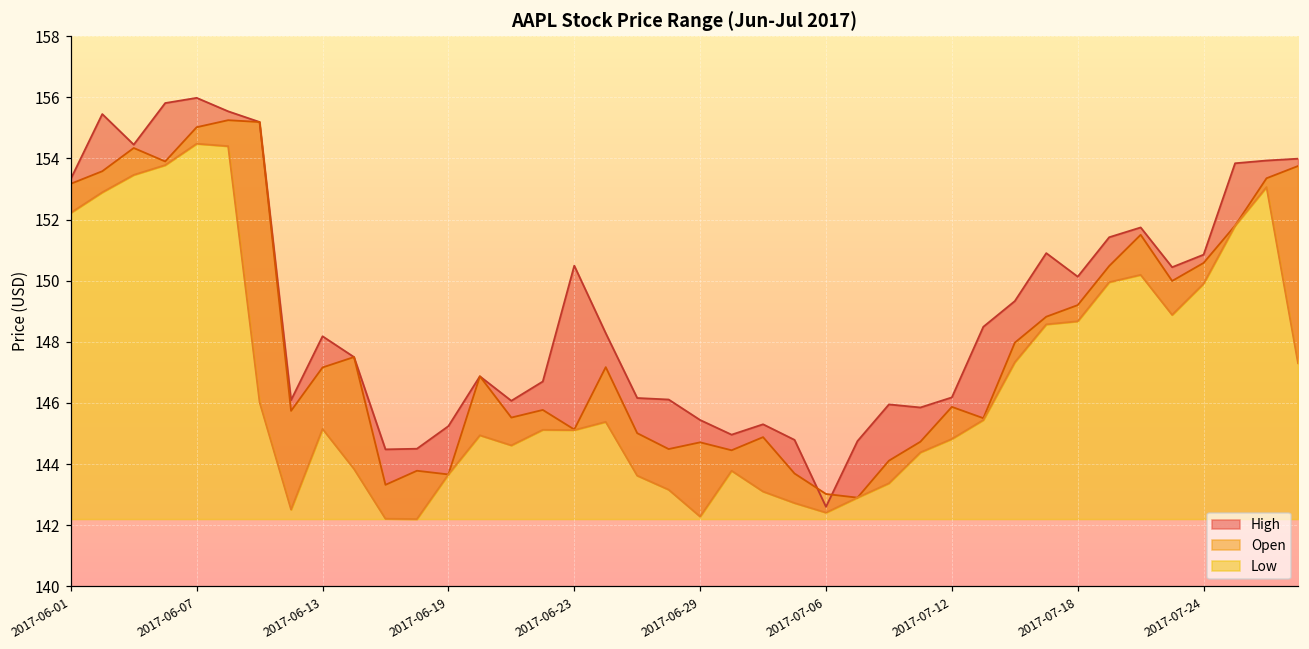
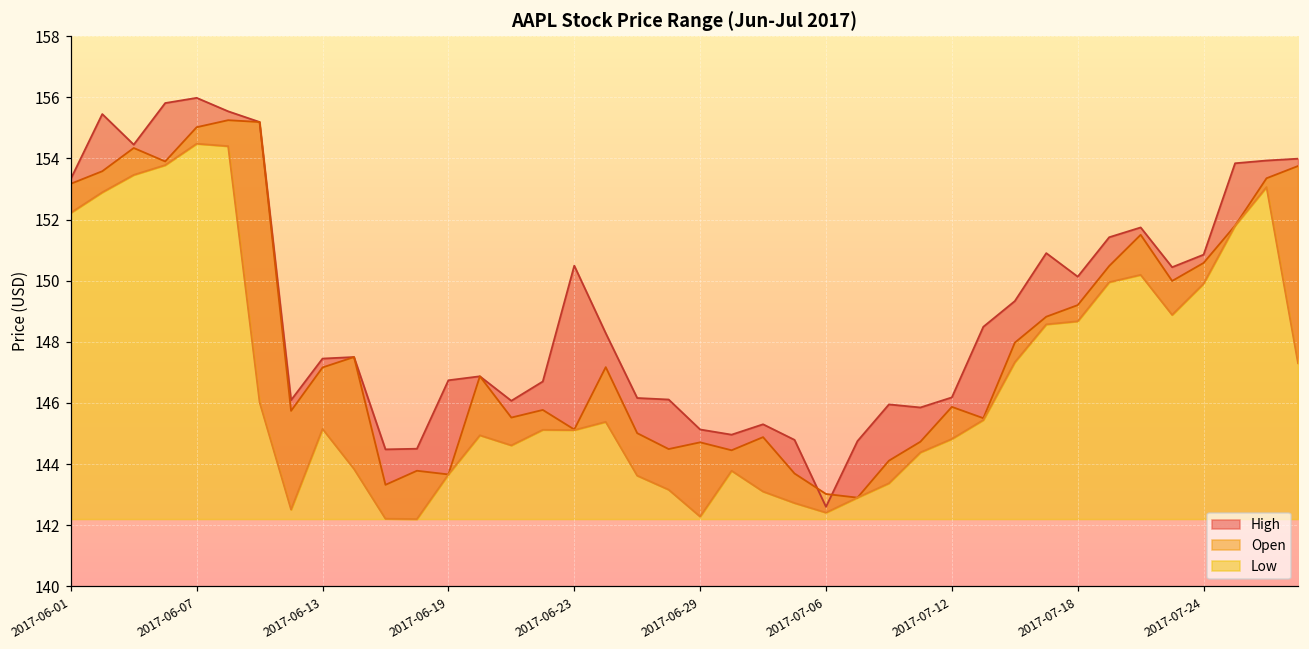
High, 2017-06-13: 148.2 -> 147.5
High, 2017-06-19: 145.2 -> 146.7
High, 2017-06-29: 145.4 -> 145.1
